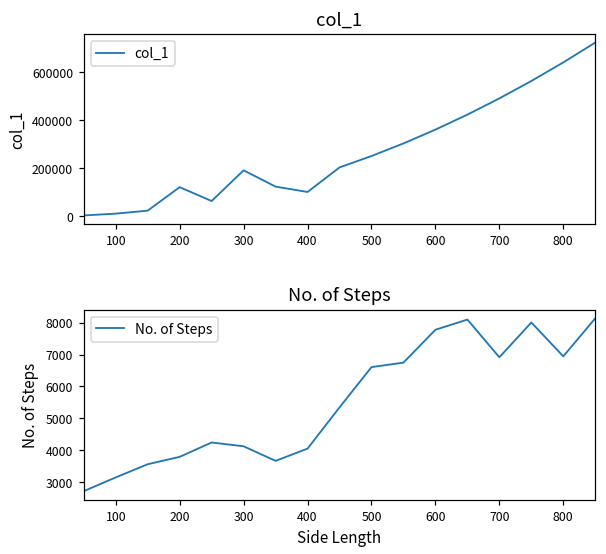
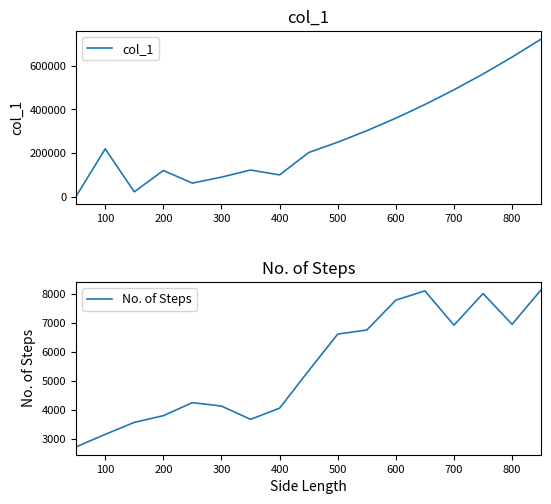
col_1, 100: 10000 -> 220000
col_1, 300: 190000 -> 90000
